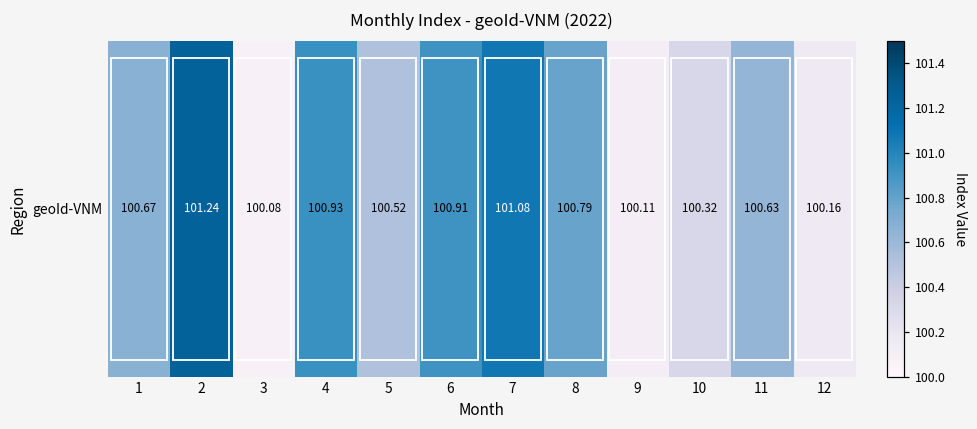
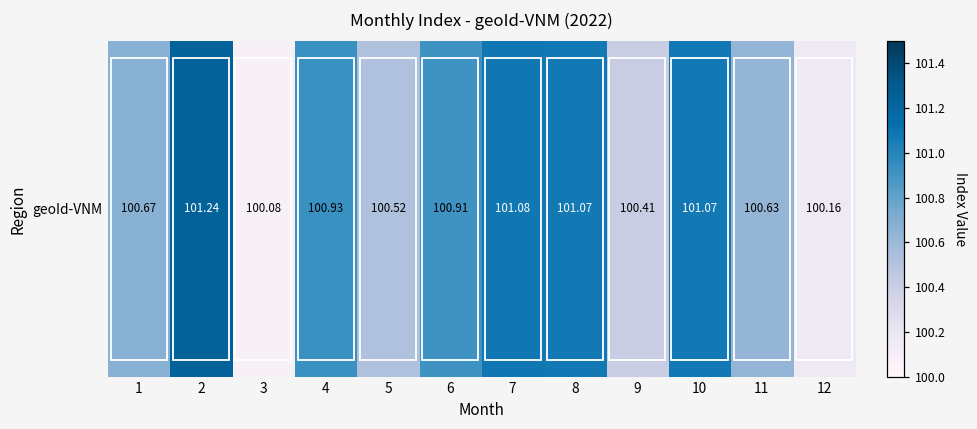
geoId-VNM, 8: 100.79 -> 101.07
geoId-VNM, 9: 100.11 -> 100.41
geoId-VNM, 10: 100.32 -> 101.07
